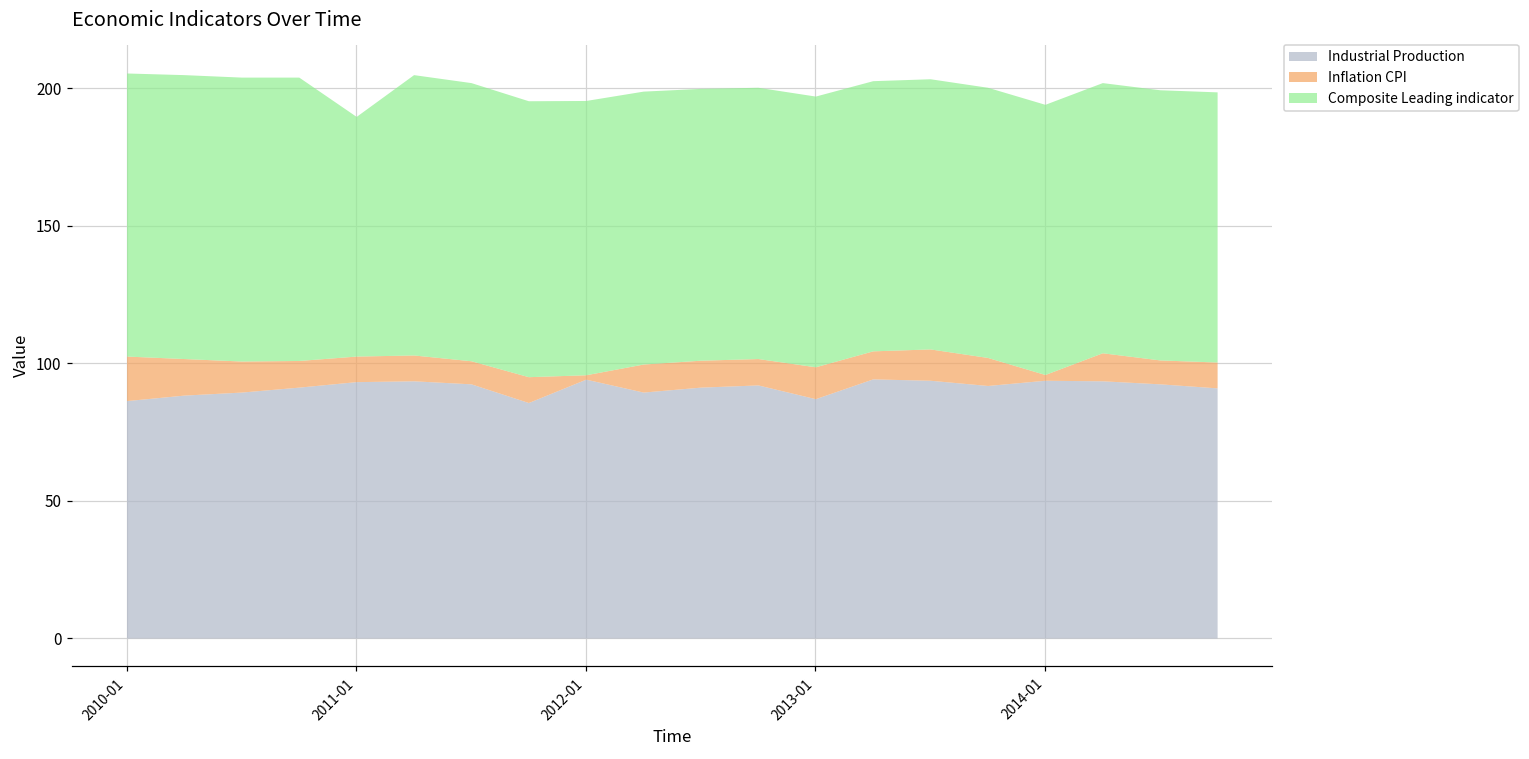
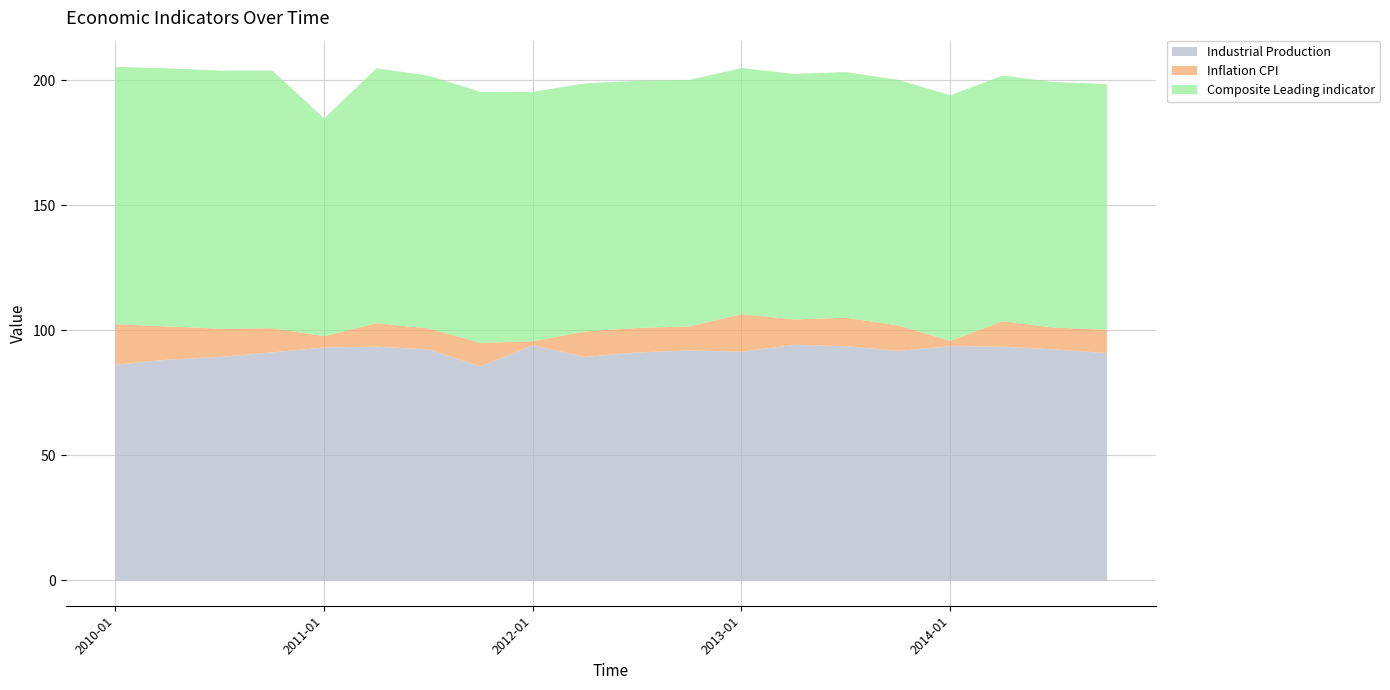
Inflation CPI, 2011-01: 9 -> 5
Industrial Production, 2013-01: 87 -> 92
Inflation CPI, 2013-01: 12 -> 15
